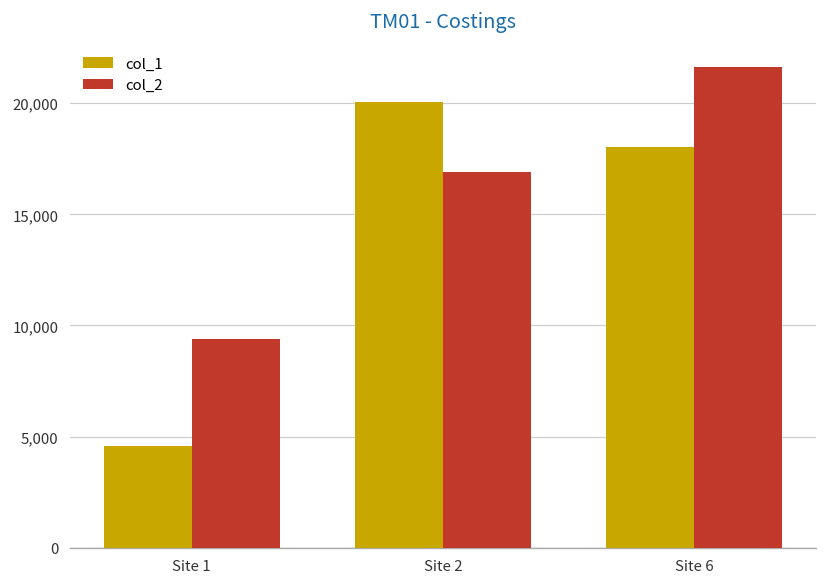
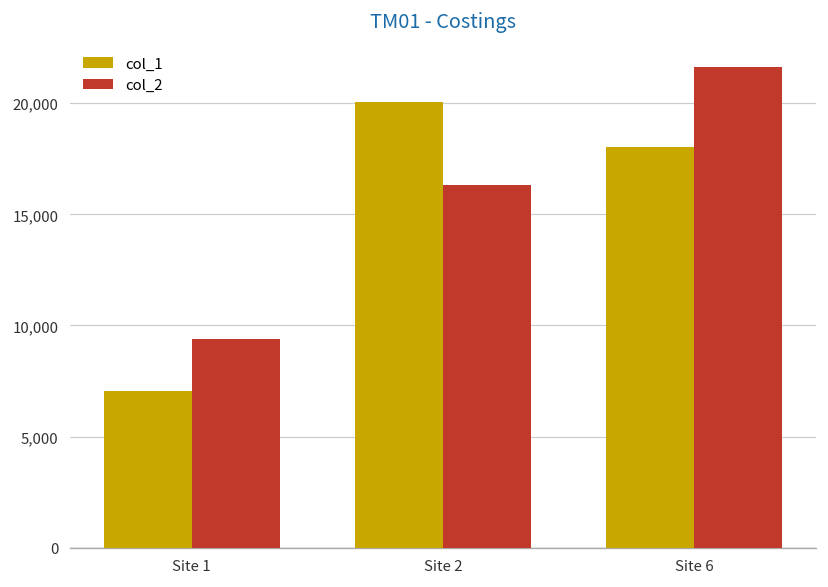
col_1, Site 1: 4,600 -> 7,100
col_2, Site 2: 16,900 -> 16,300
